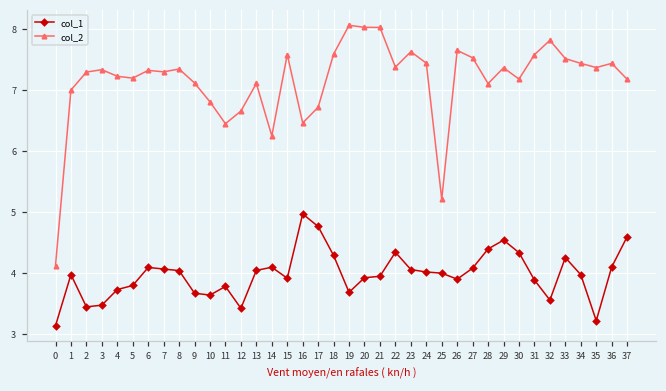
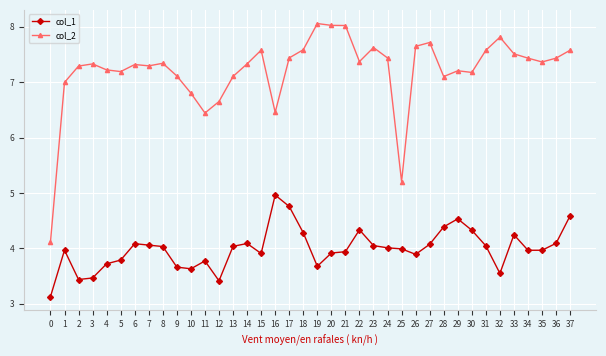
col_2, 14: 6.2 -> 7.3
col_2, 17: 6.7 -> 7.4
col_2, 27: 7.5 -> 7.7
col_2, 29: 7.4 -> 7.2
col_1, 31: 3.9 -> 4.0
col_1, 35: 3.2 -> 4.0
col_2, 37: 7.2 -> 7.6
